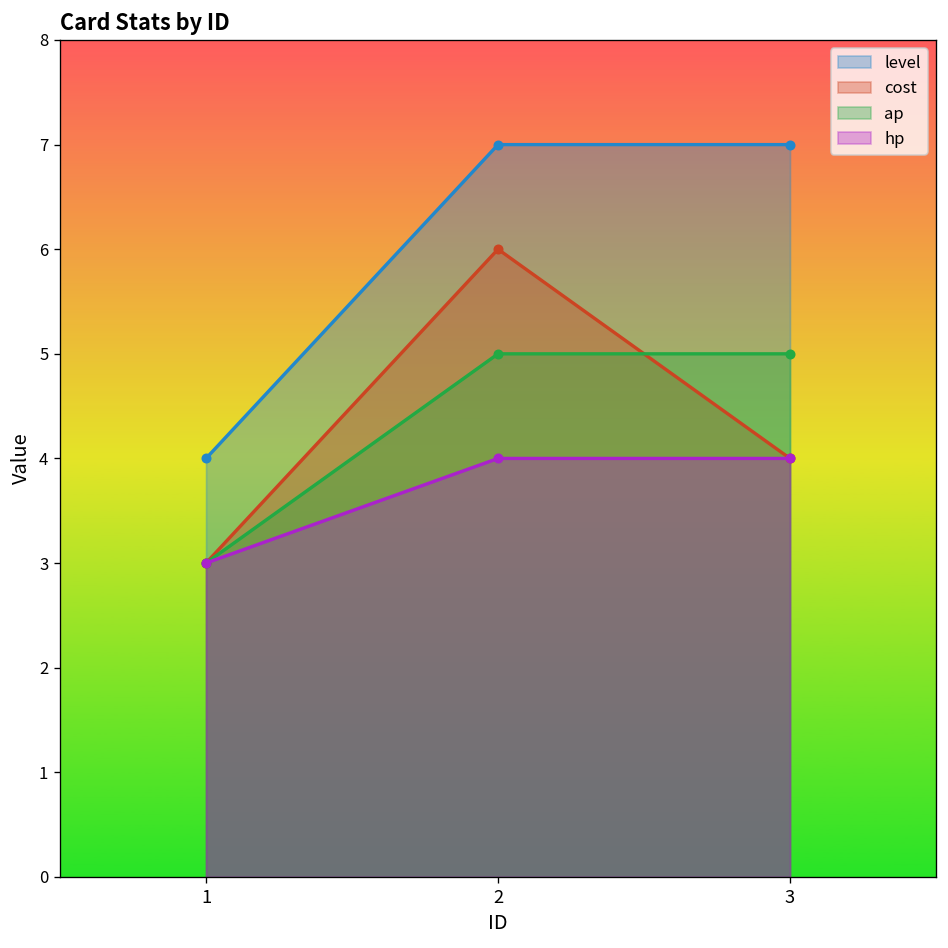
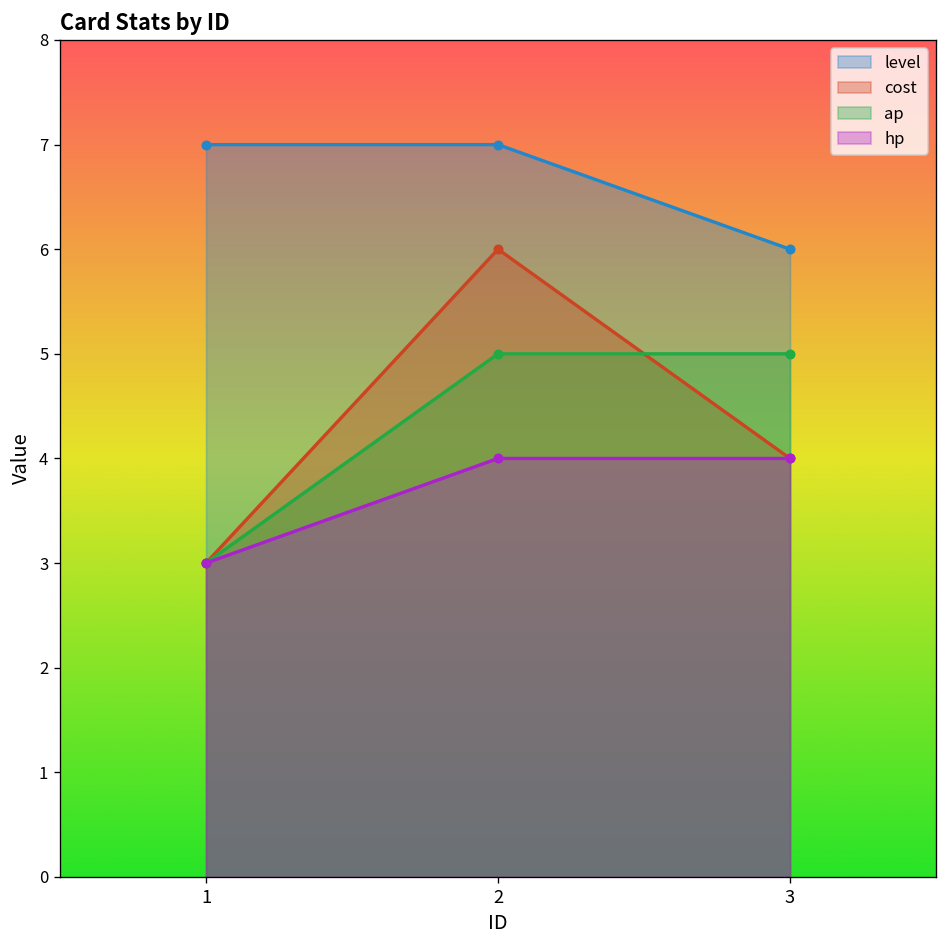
level, 1: 4 -> 7
level, 3: 7 -> 6
